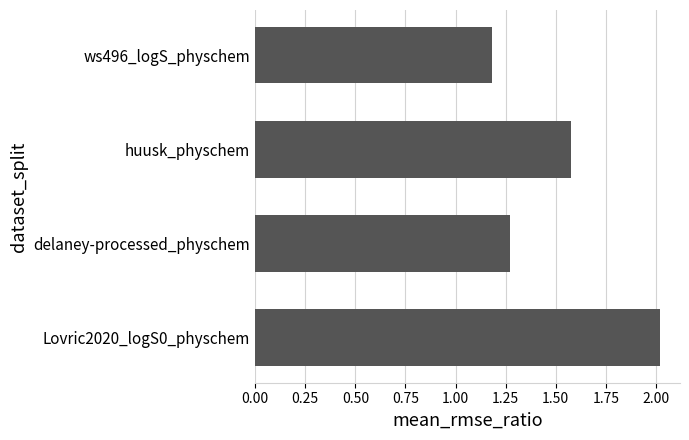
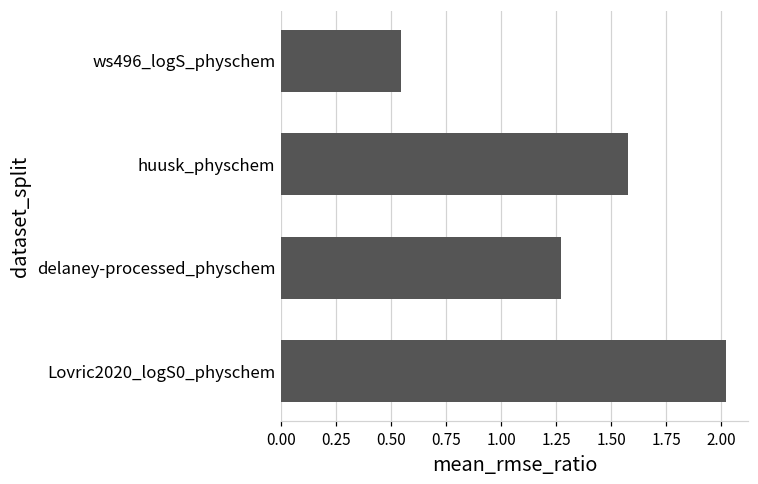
ws496_logS_physchem: 1.18 -> 0.54
